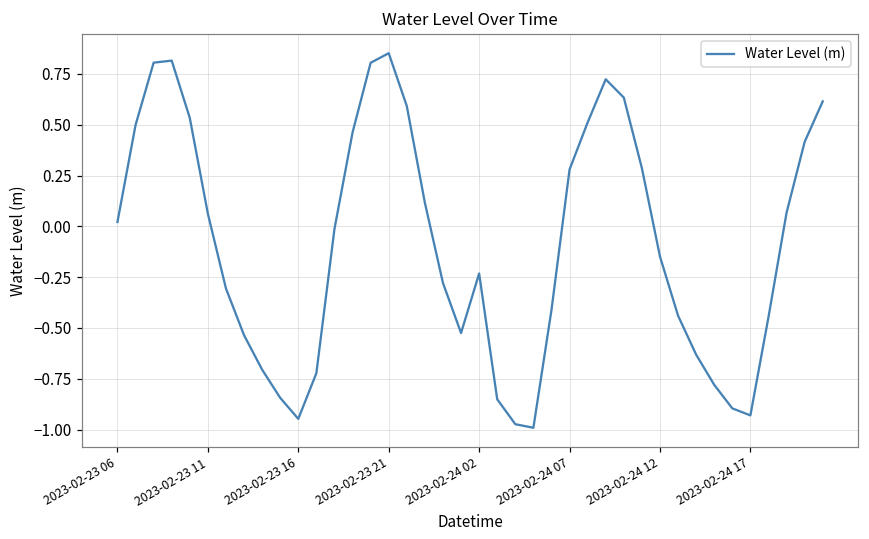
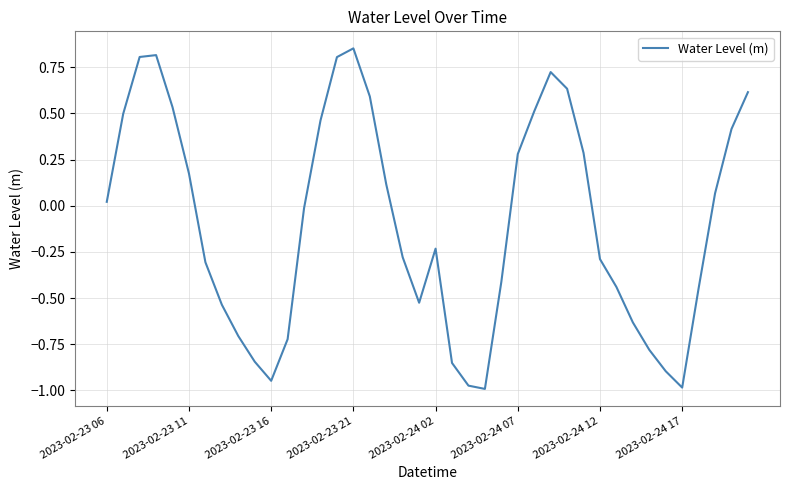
2023-02-23 11: 0.06 -> 0.17
2023-02-24 12: -0.15 -> -0.29
2023-02-24 17: -0.93 -> -0.98
